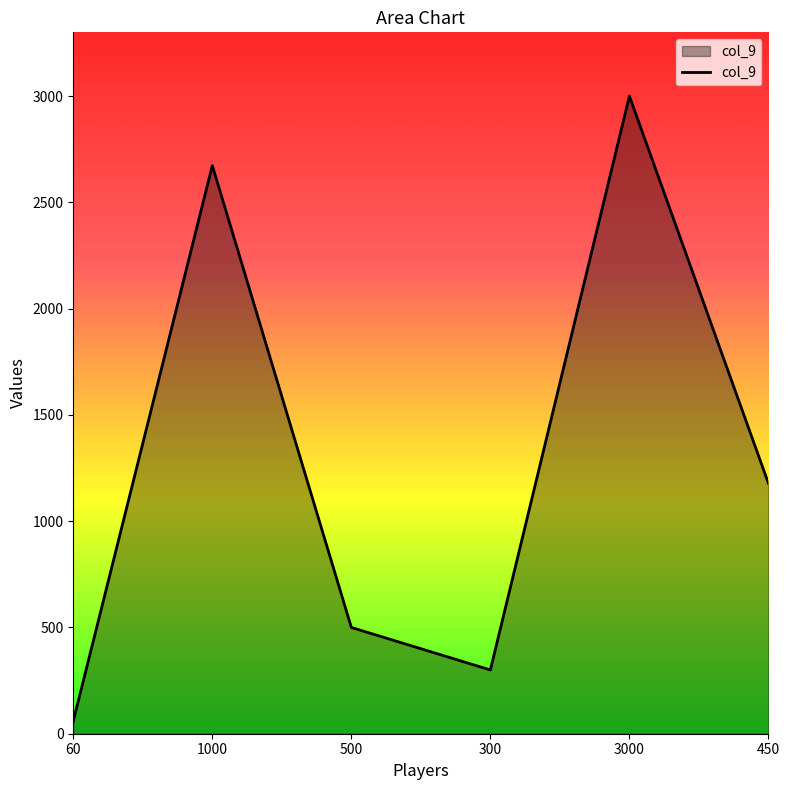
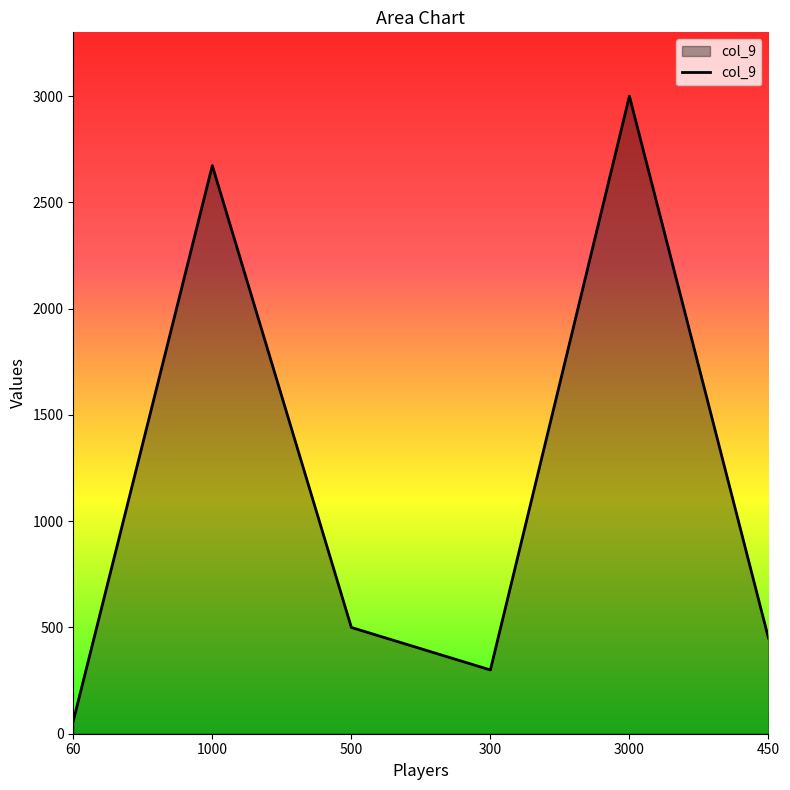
450: 1180 -> 450
